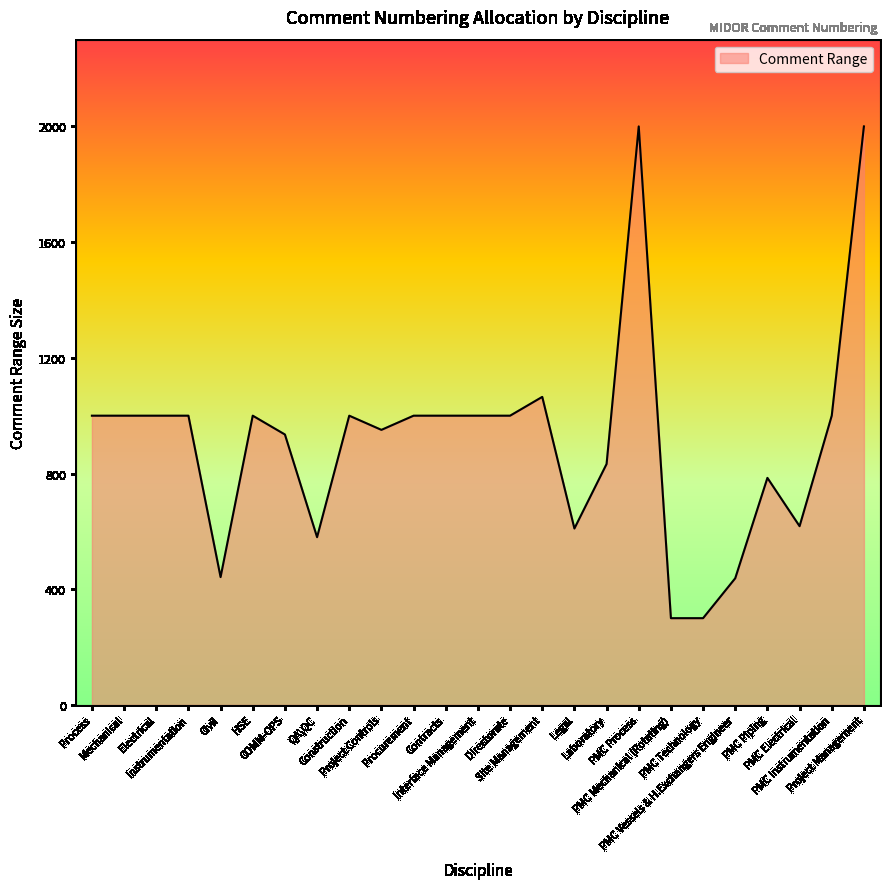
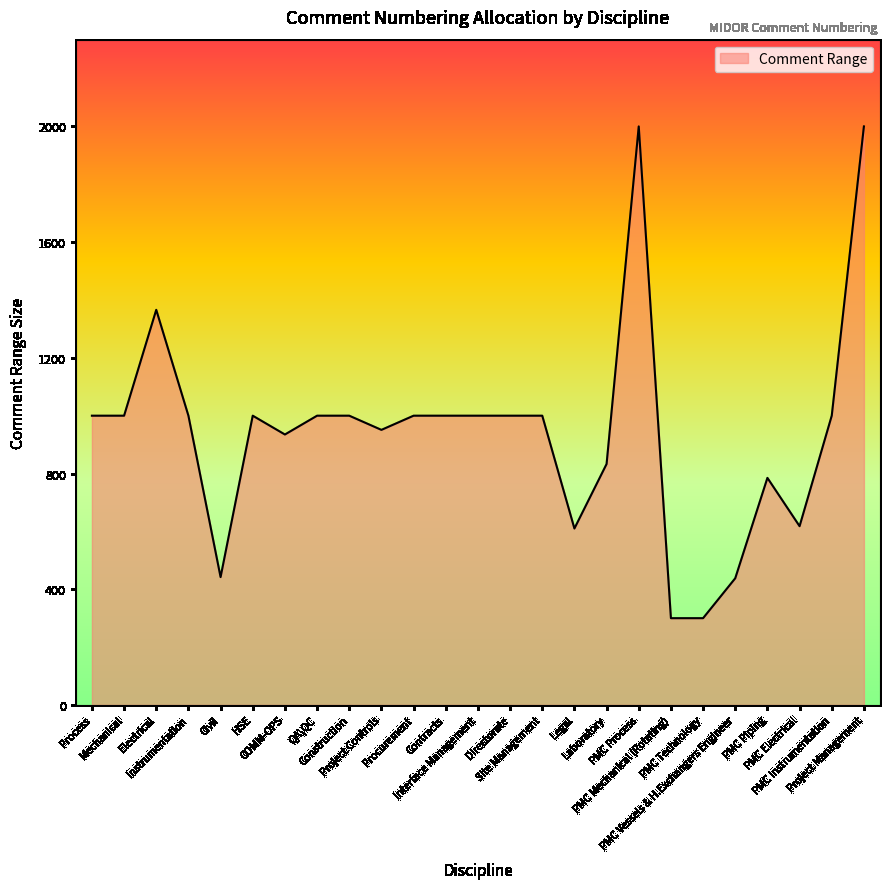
Electrical: 1000 -> 1370
QA\QC: 580 -> 1000
Site Management: 1070 -> 1000
